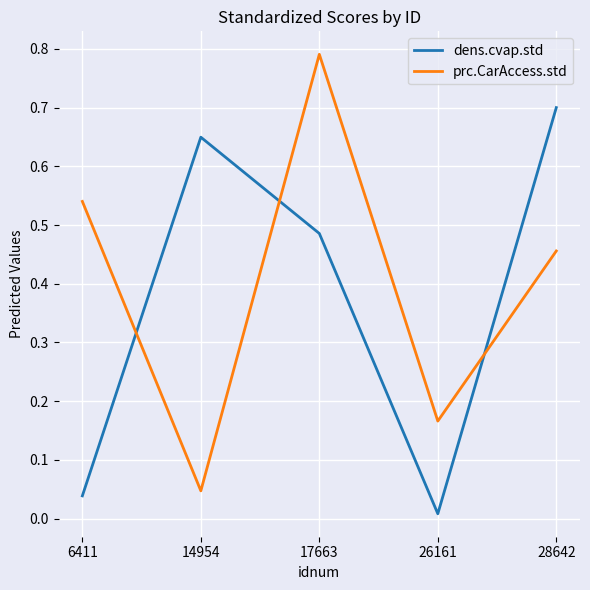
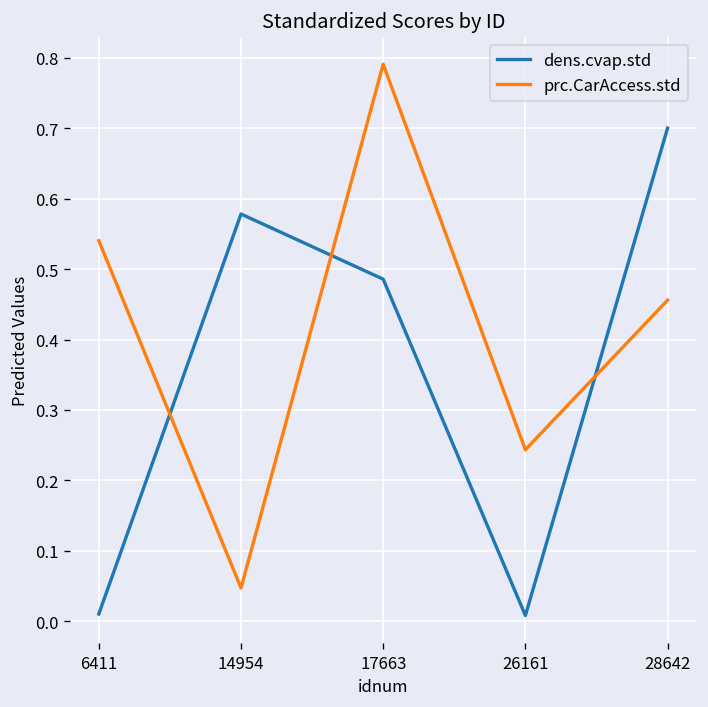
dens.cvap.std, 6411: 0.04 -> 0.01
dens.cvap.std, 14954: 0.65 -> 0.58
prc.CarAccess.std, 26161: 0.17 -> 0.24
